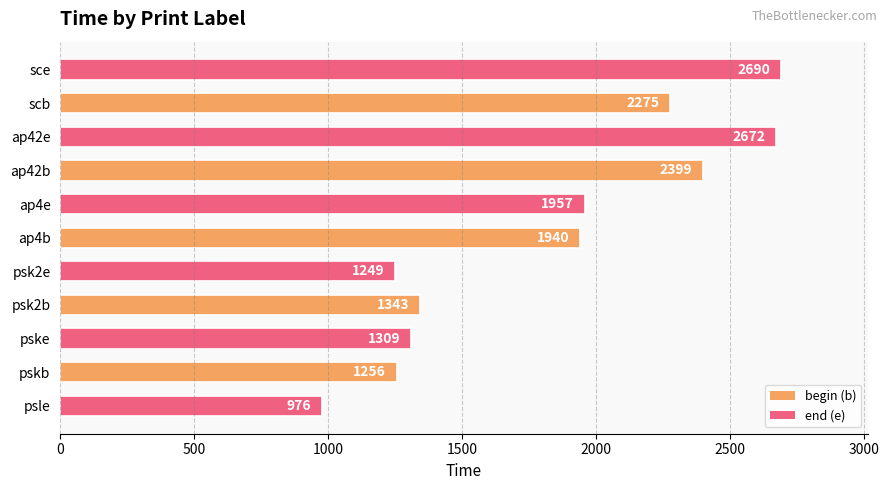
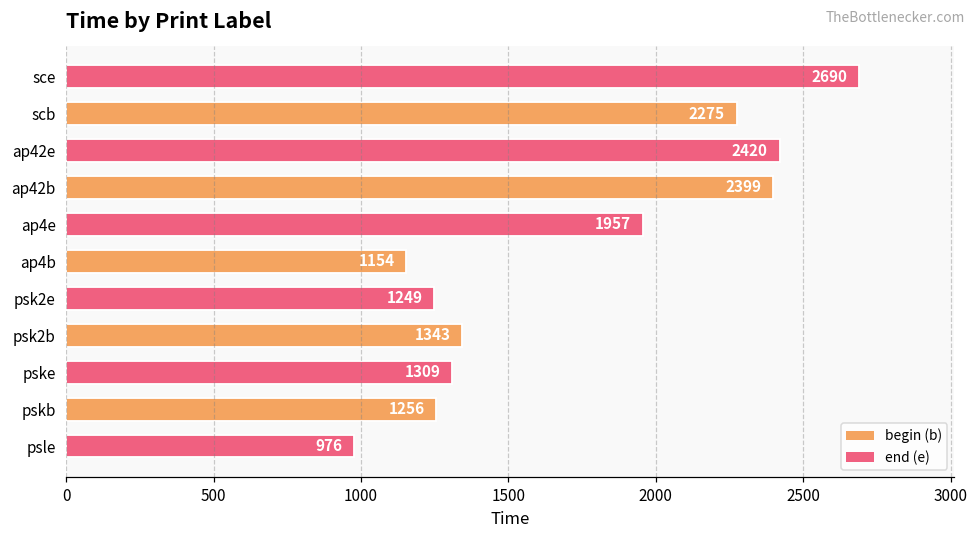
ap42e: 2672 -> 2420
ap4b: 1940 -> 1154
